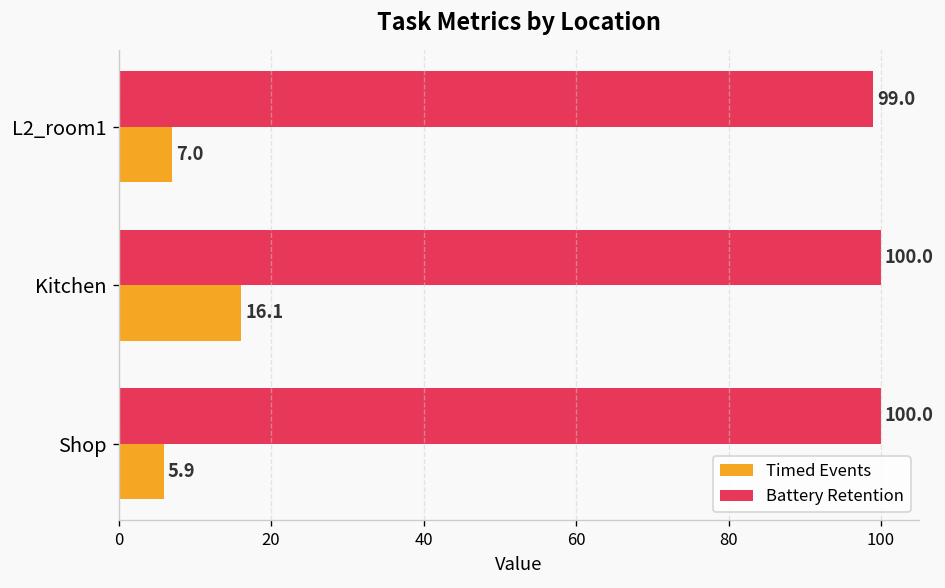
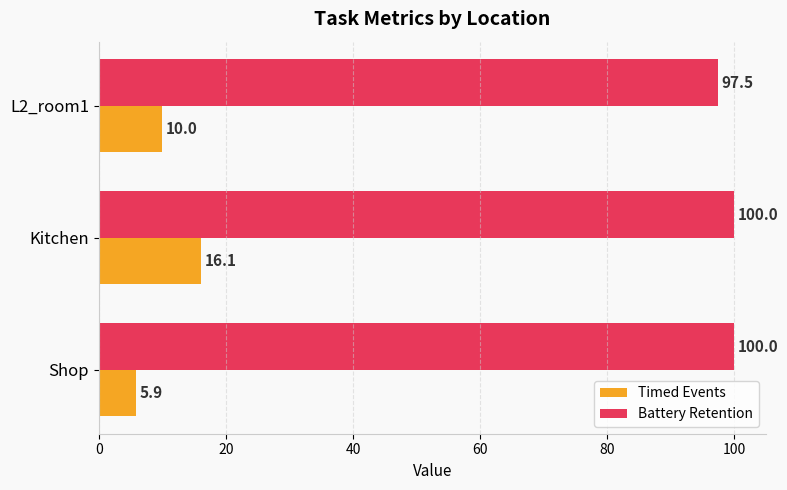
Battery Retention, L2_room1: 99.0 -> 97.5
Timed Events, L2_room1: 7.0 -> 10.0
